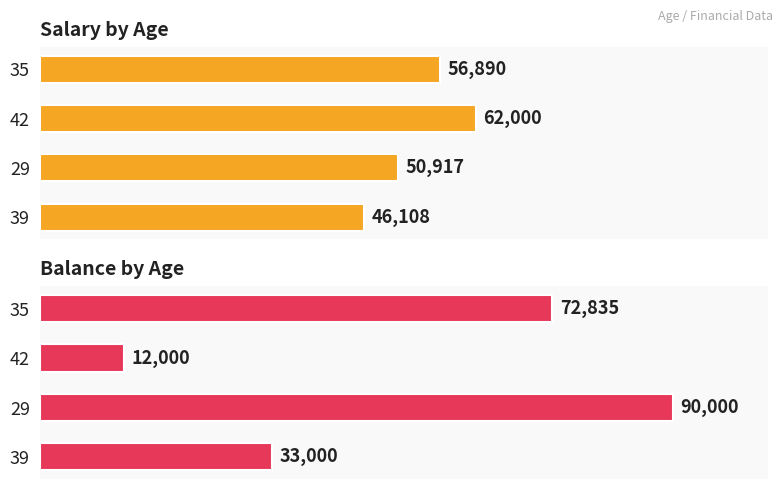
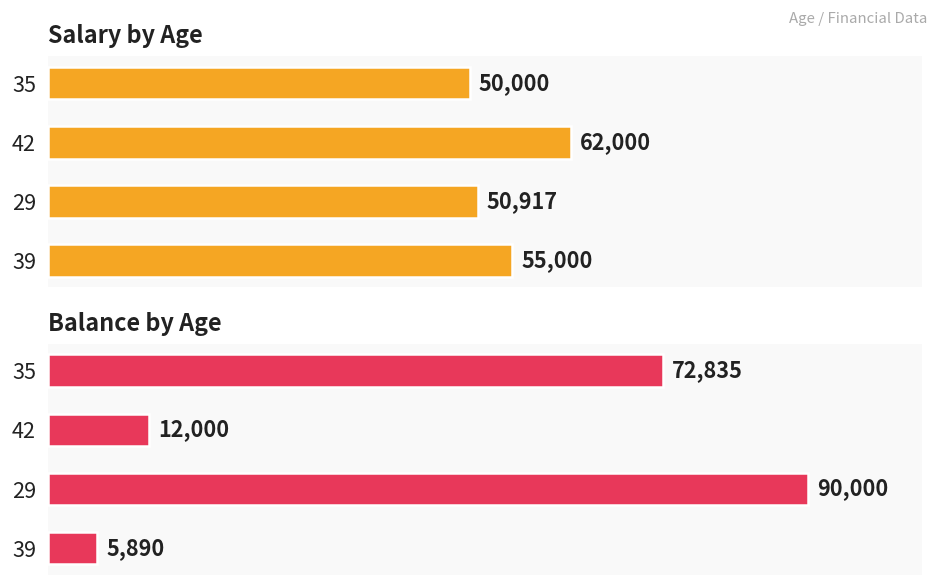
Salary by Age, 35: 56,890 -> 50,000
Salary by Age, 39: 46,108 -> 55,000
Balance by Age, 39: 33,000 -> 5,890
